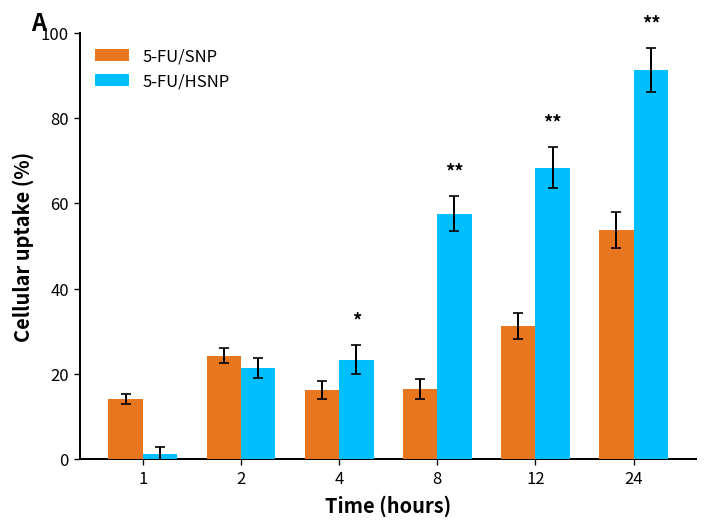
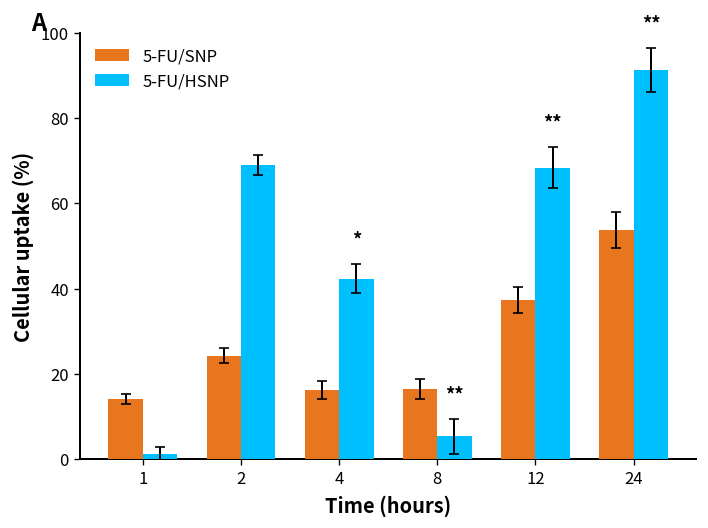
5-FU/HSNP, 2: 21 -> 69
5-FU/HSNP, 4: 23 -> 42
5-FU/HSNP, 8: 58 -> 5
5-FU/SNP, 12: 31 -> 37
